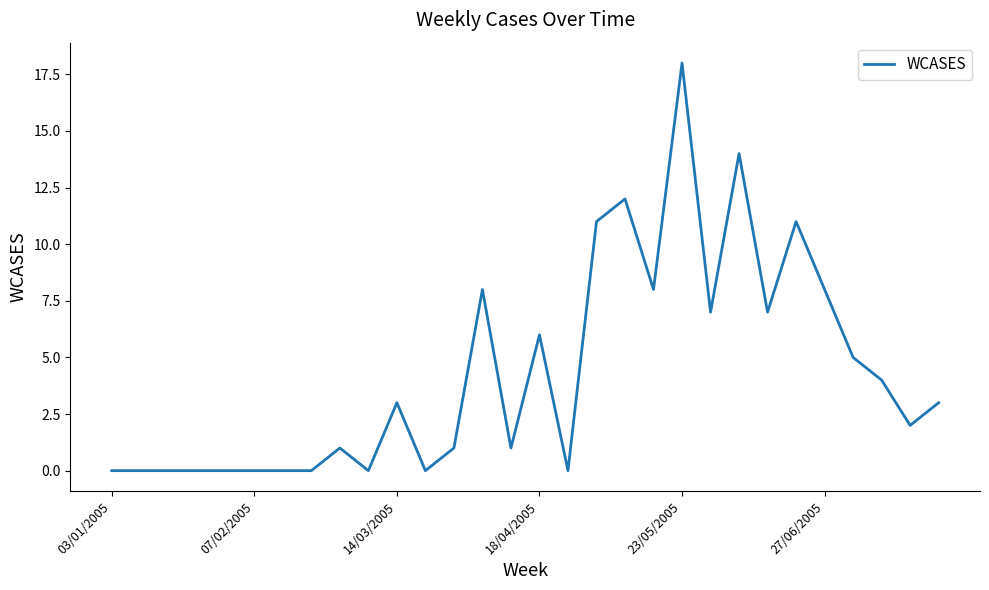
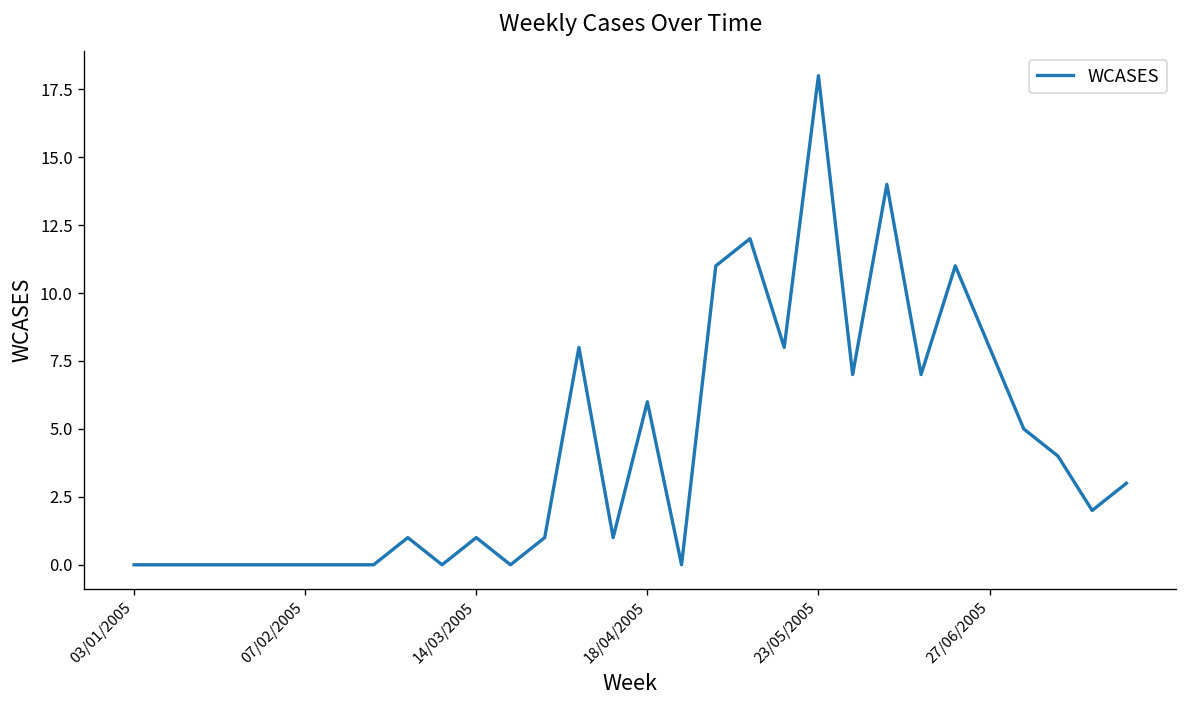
14/03/2005: 3 -> 1
